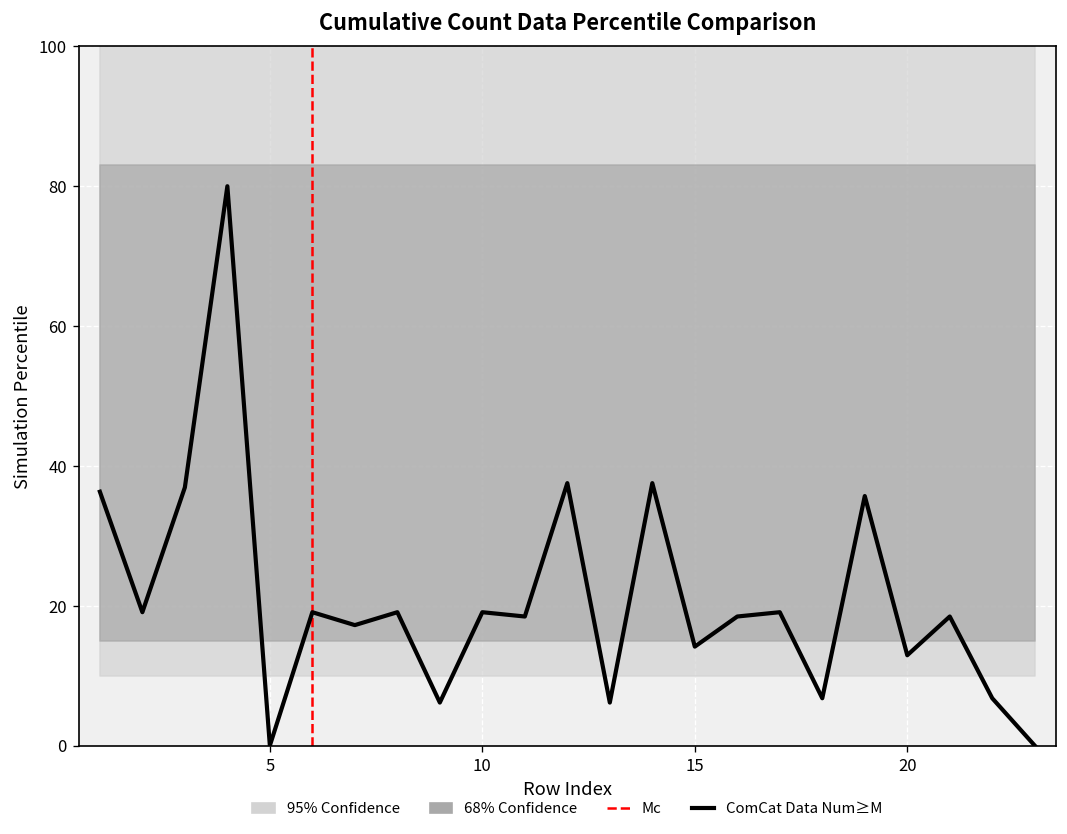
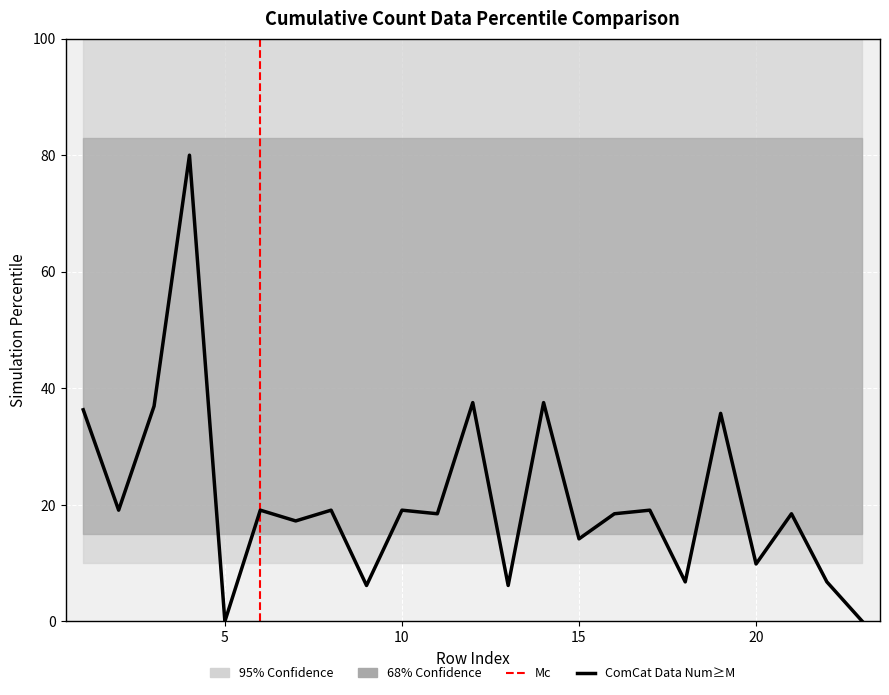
ComCat Data Num≥M, 20: 13 -> 10
